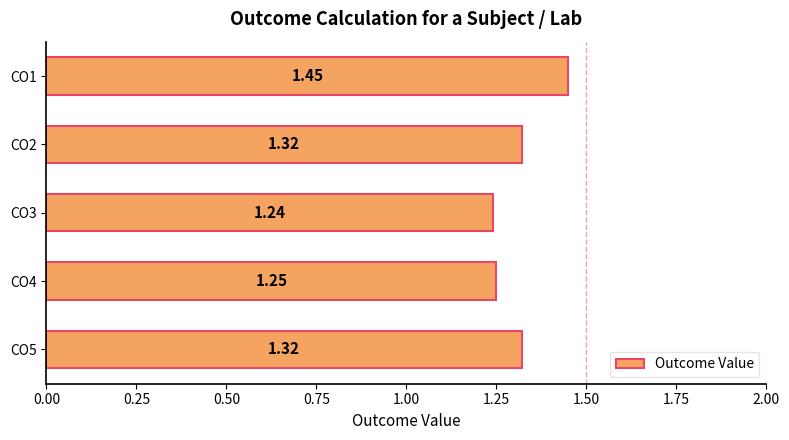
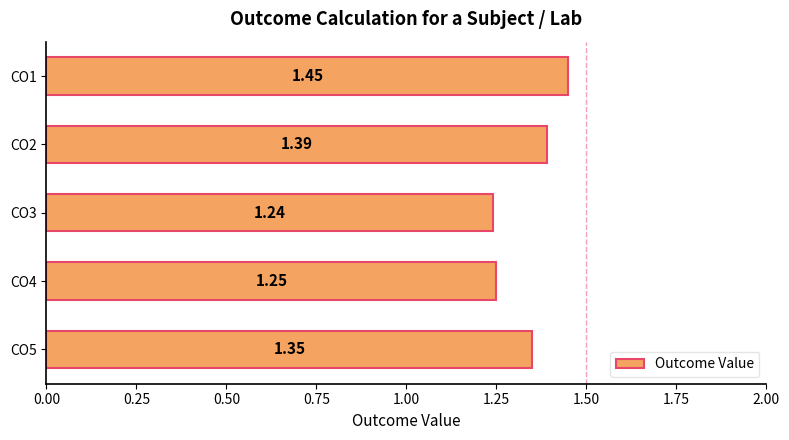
CO2: 1.32 -> 1.39
CO5: 1.32 -> 1.35
